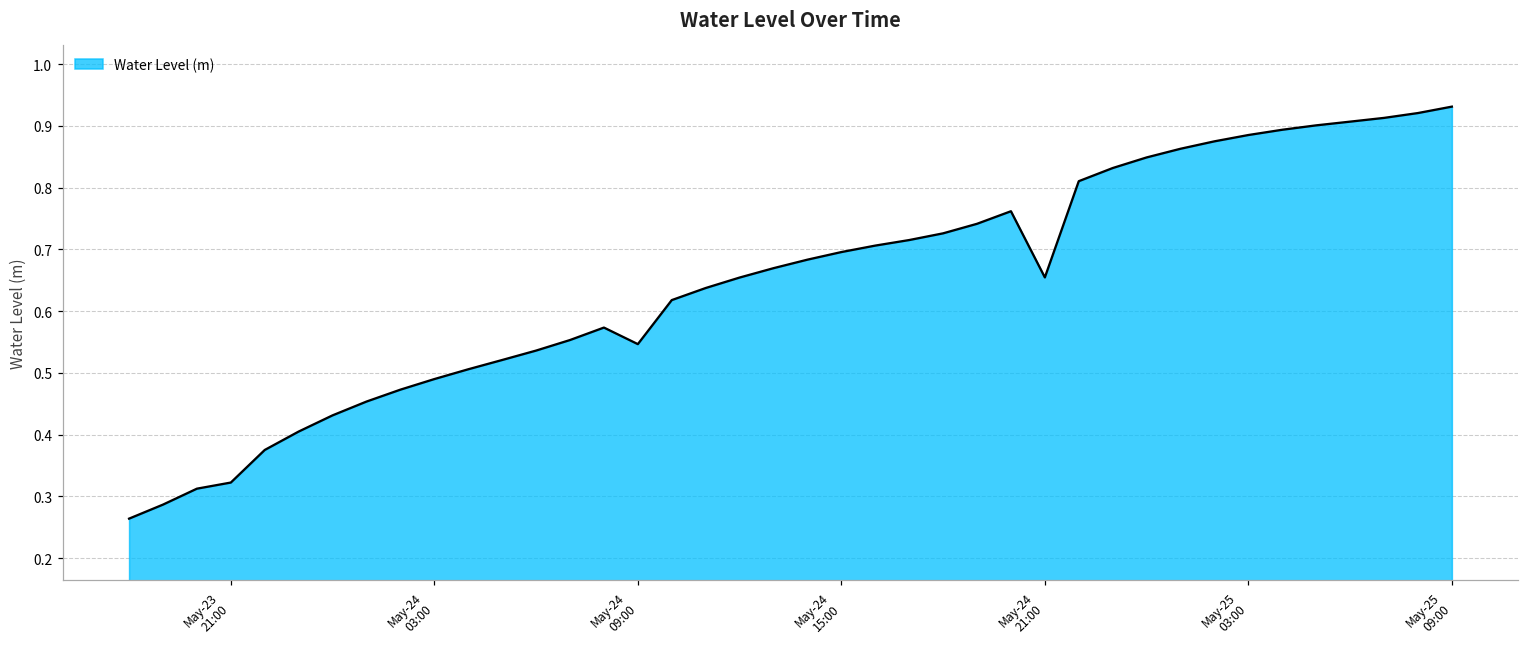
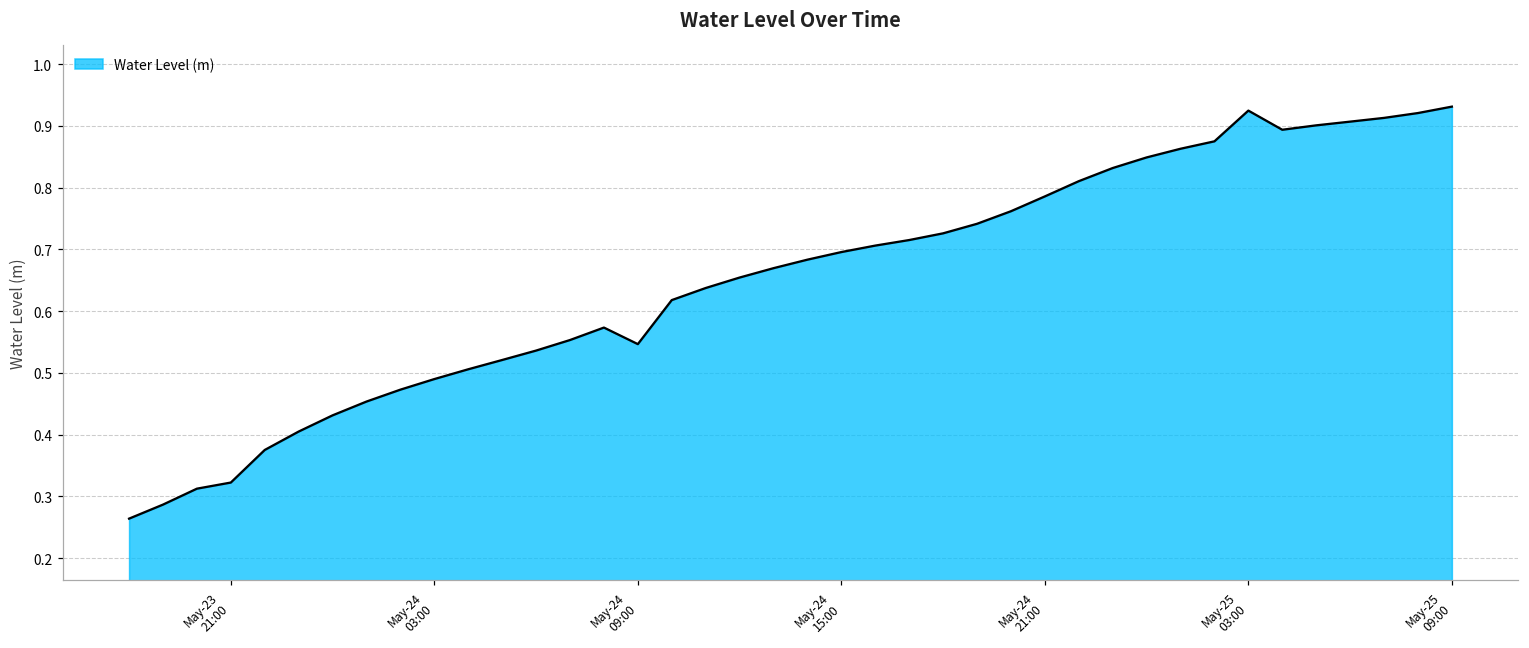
May-24 21:00: 0.65 -> 0.79
May-25 03:00: 0.89 -> 0.92
